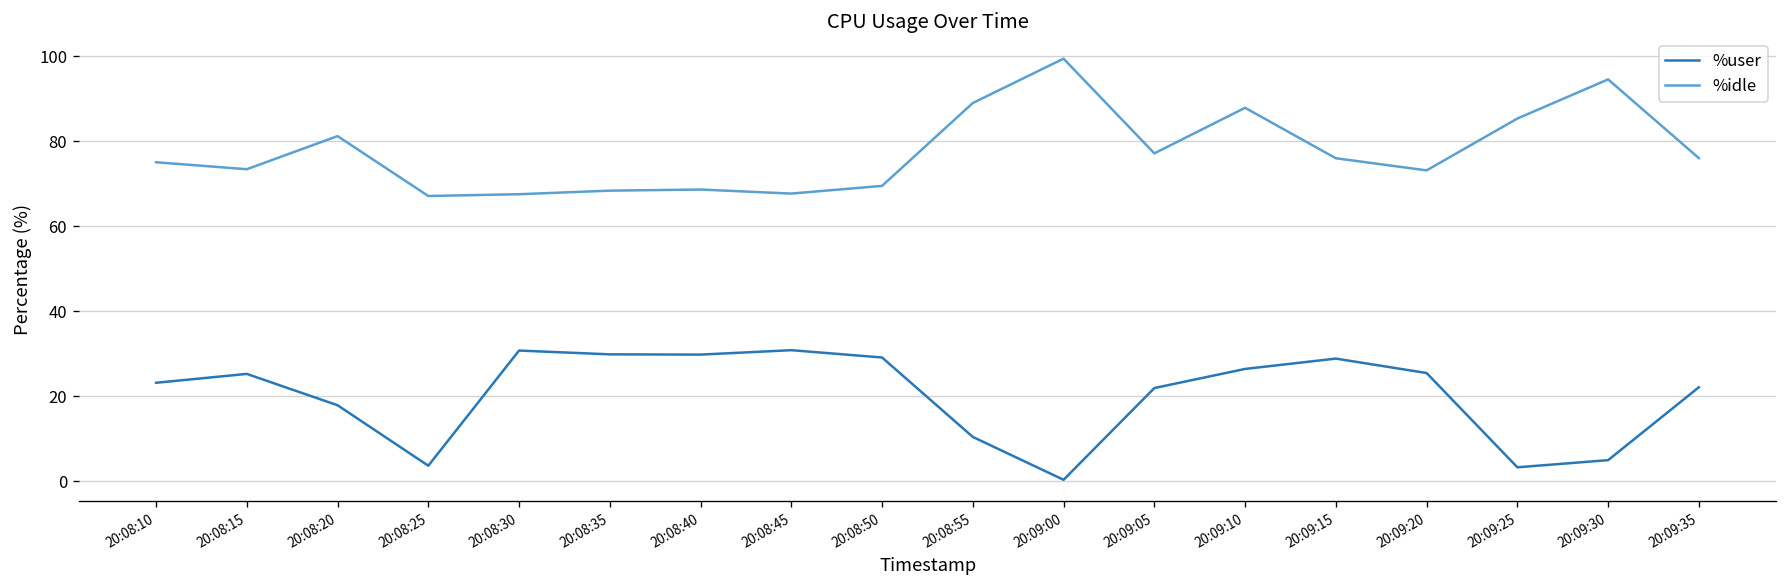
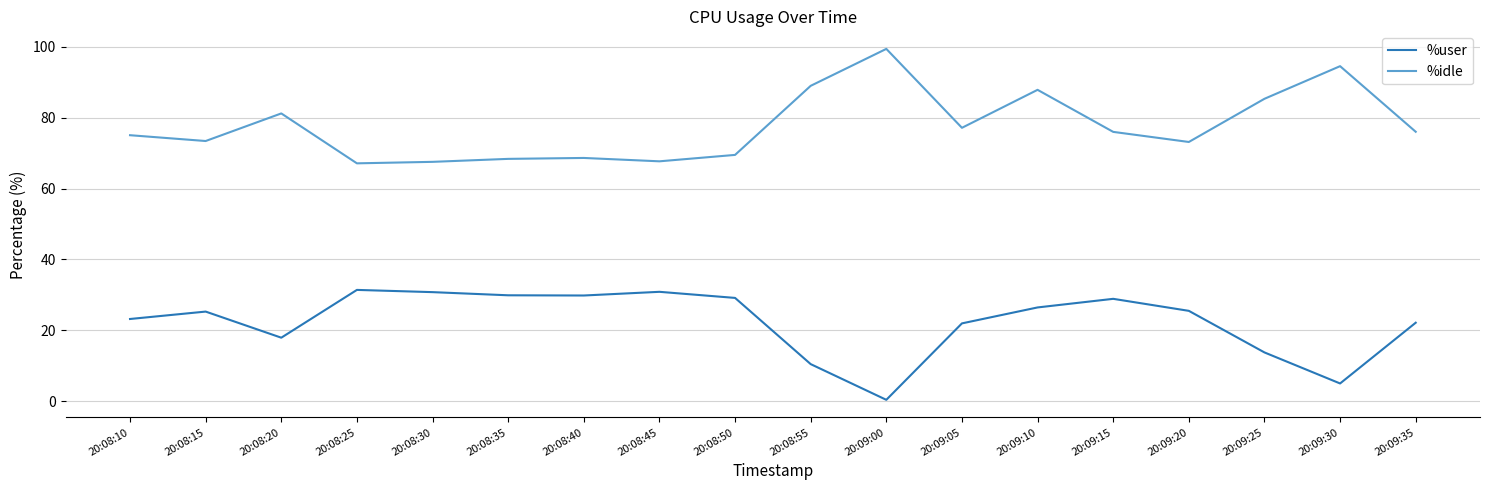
%user, 20:08:25: 4 -> 31
%user, 20:09:25: 3 -> 14
